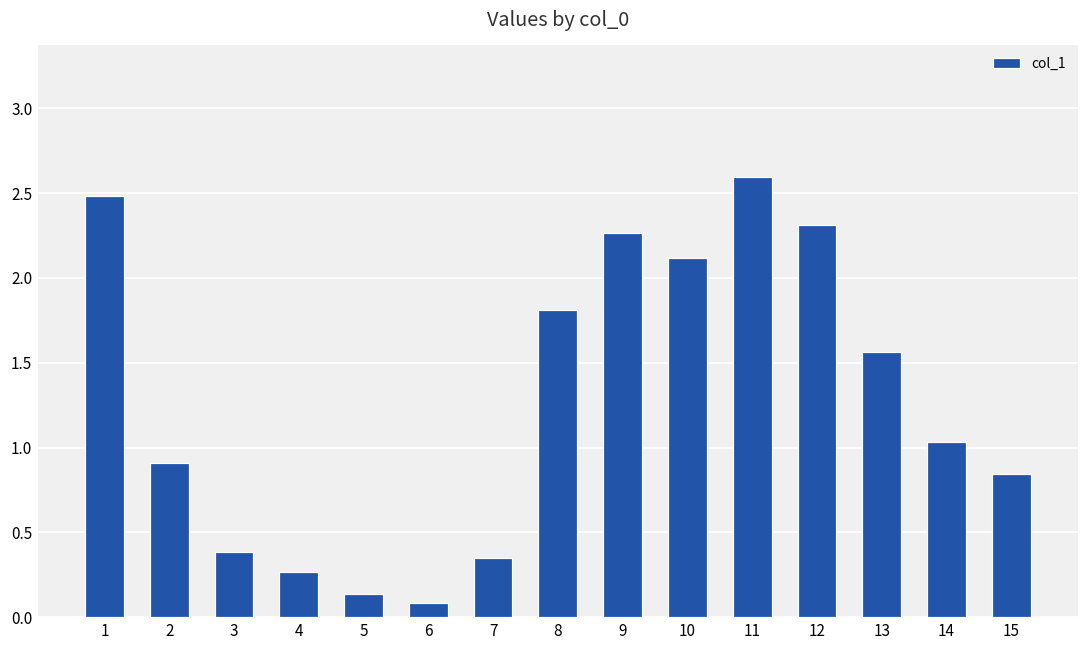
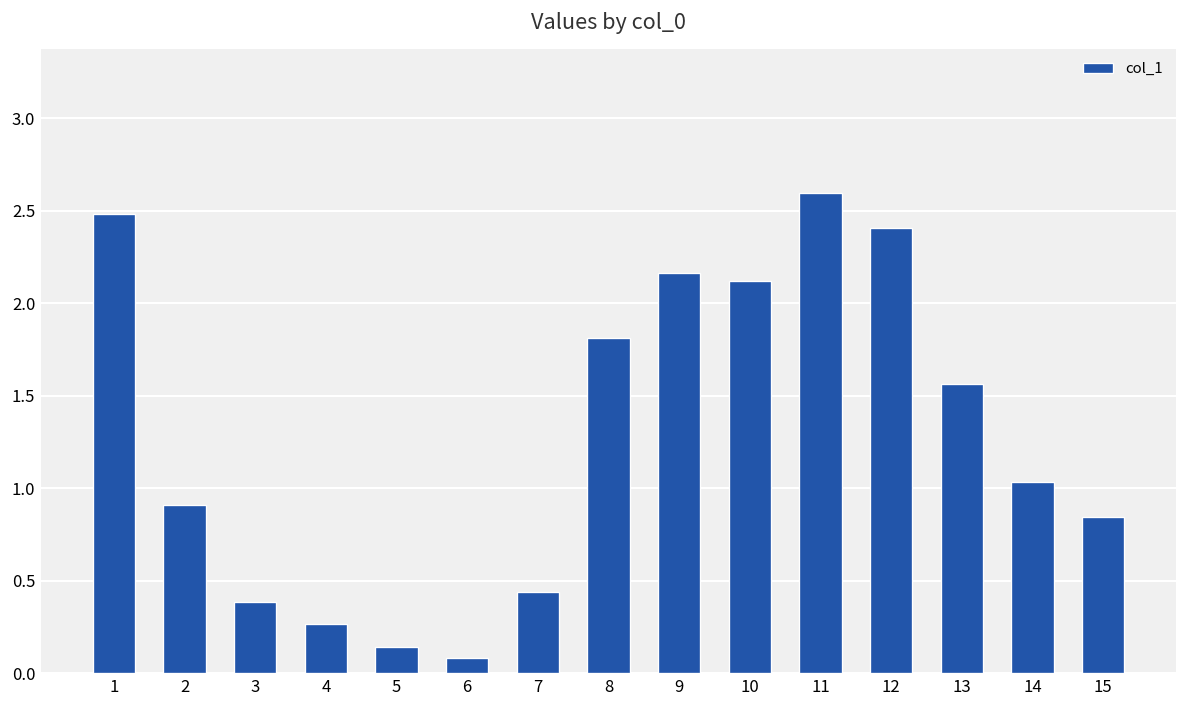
7: 0.35 -> 0.44
9: 2.26 -> 2.17
12: 2.31 -> 2.41
